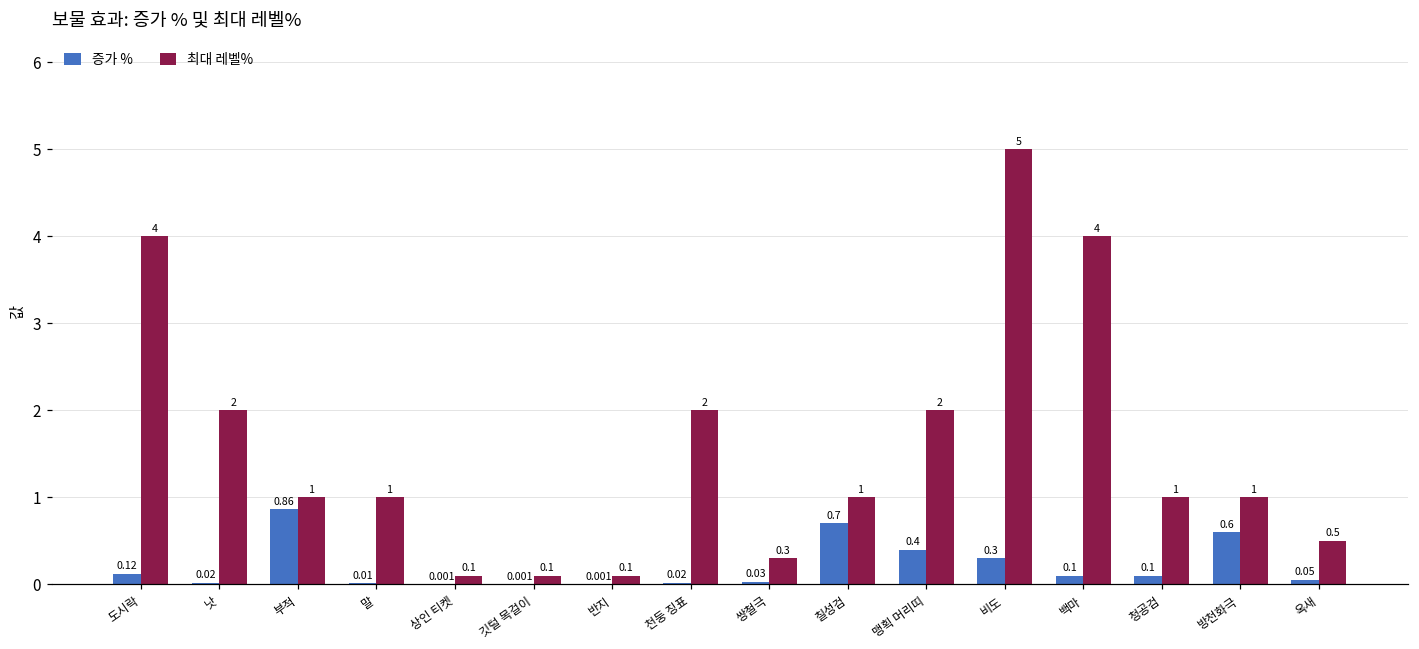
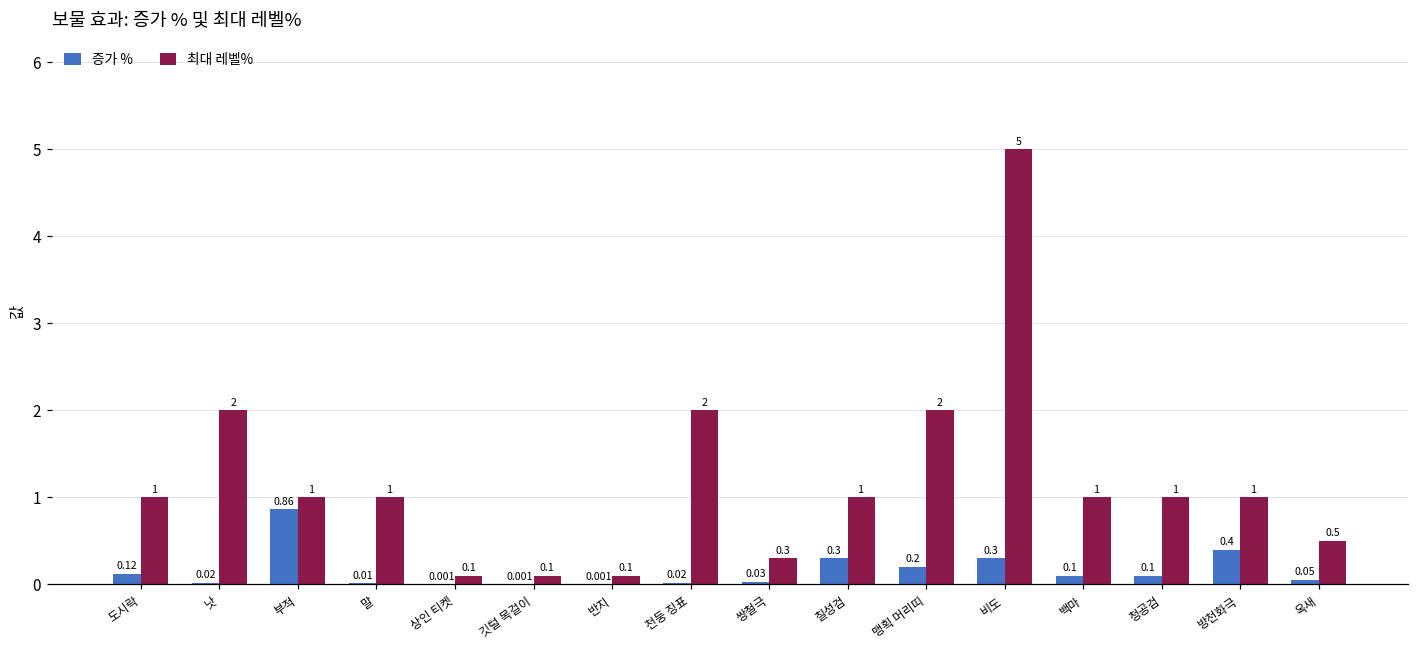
최대 레벨%, 도시락: 4 -> 1
증가 %, 칠성검: 0.7 -> 0.3
증가 %, 맹획 머리띠: 0.4 -> 0.2
최대 레벨%, 백마: 4 -> 1
증가 %, 방천화극: 0.6 -> 0.4
